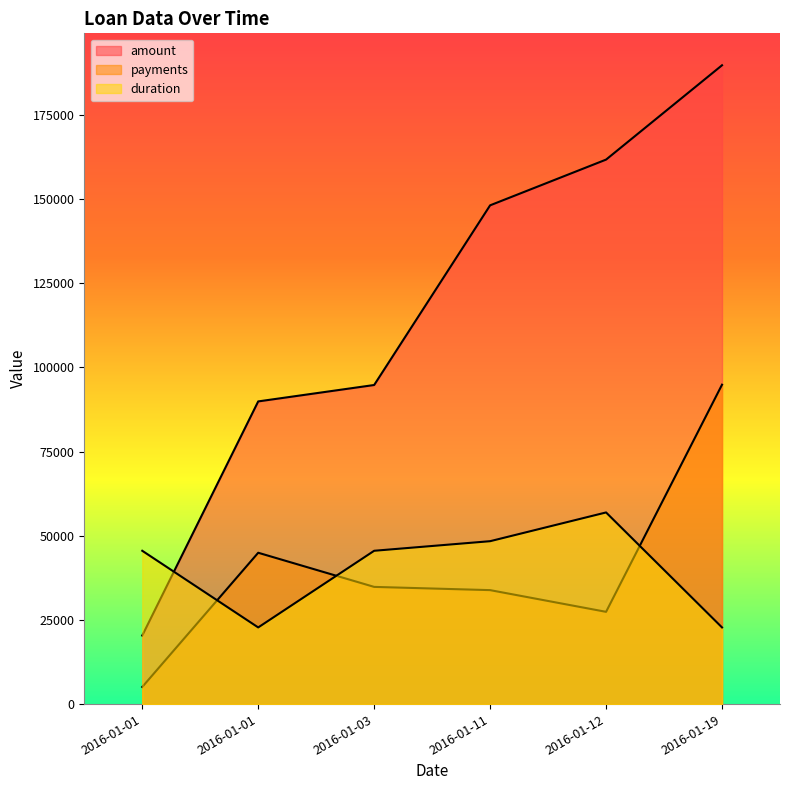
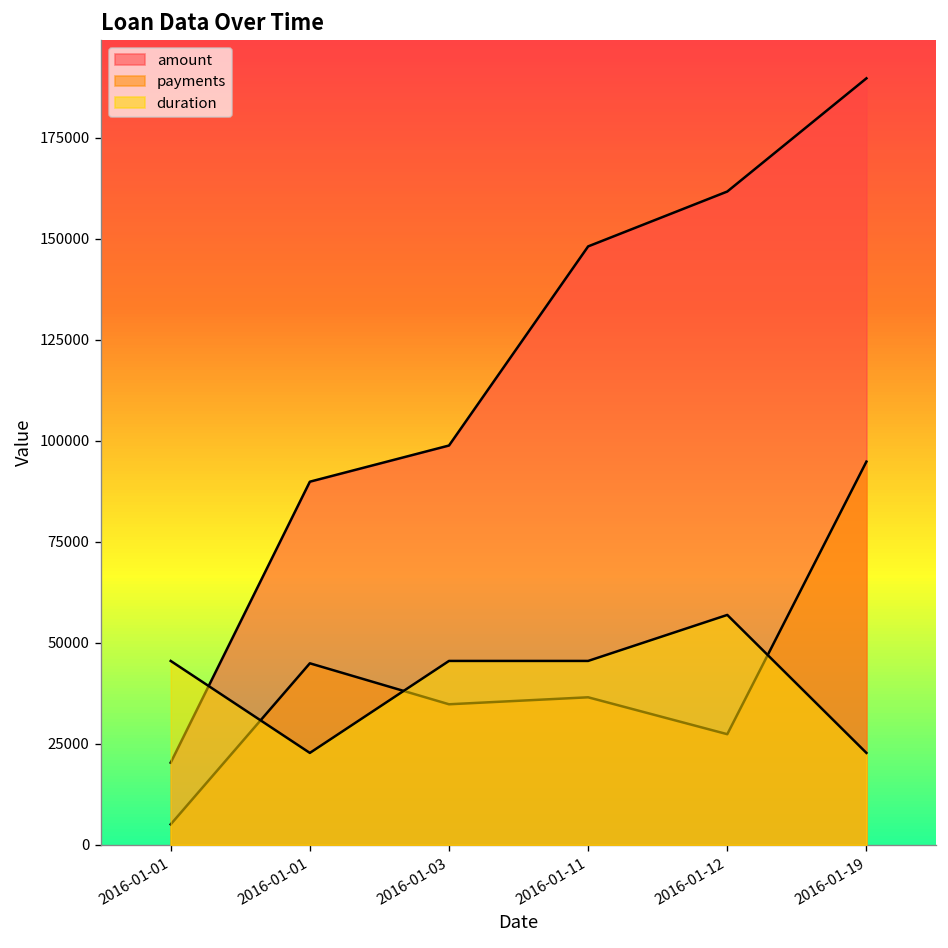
amount, 2016-01-03: 95000 -> 99000
payments, 2016-01-11: 34000 -> 37000
duration, 2016-01-11: 48000 -> 46000
